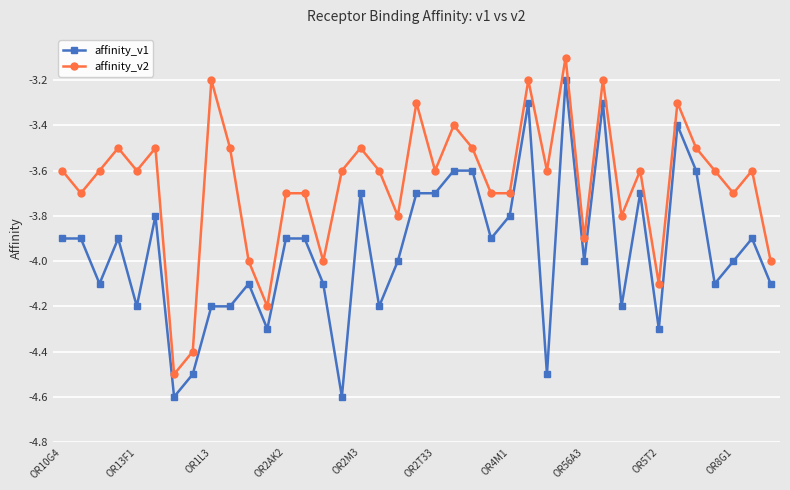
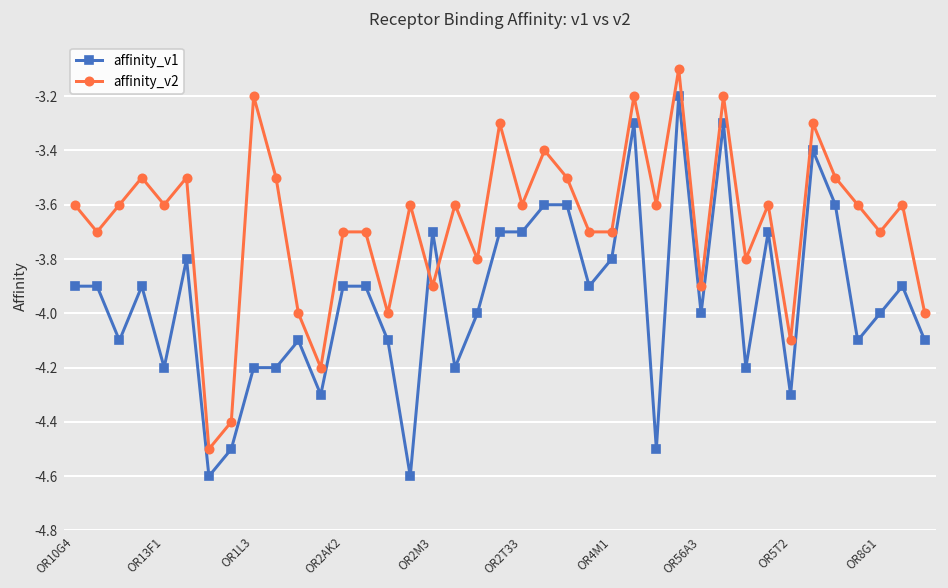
affinity_v2, OR2M3: -3.5 -> -3.9
